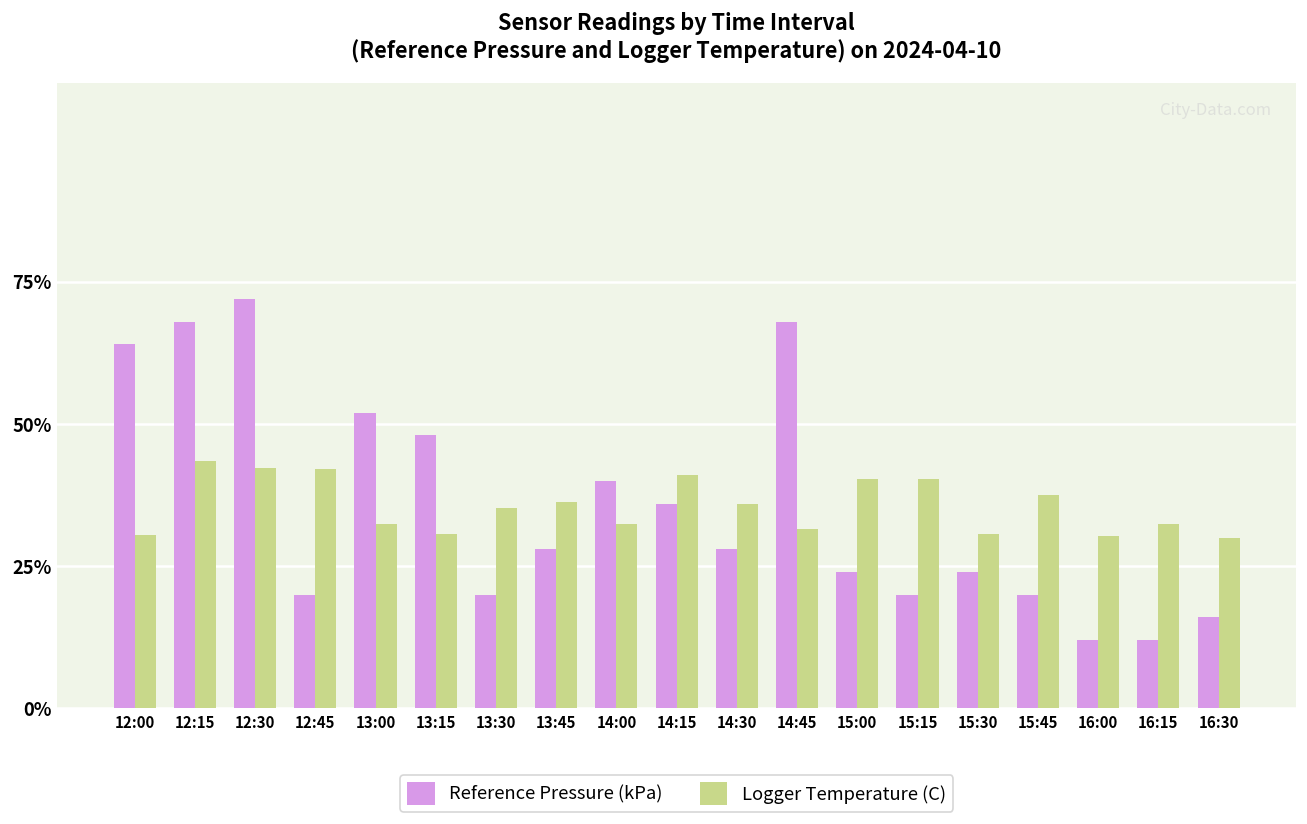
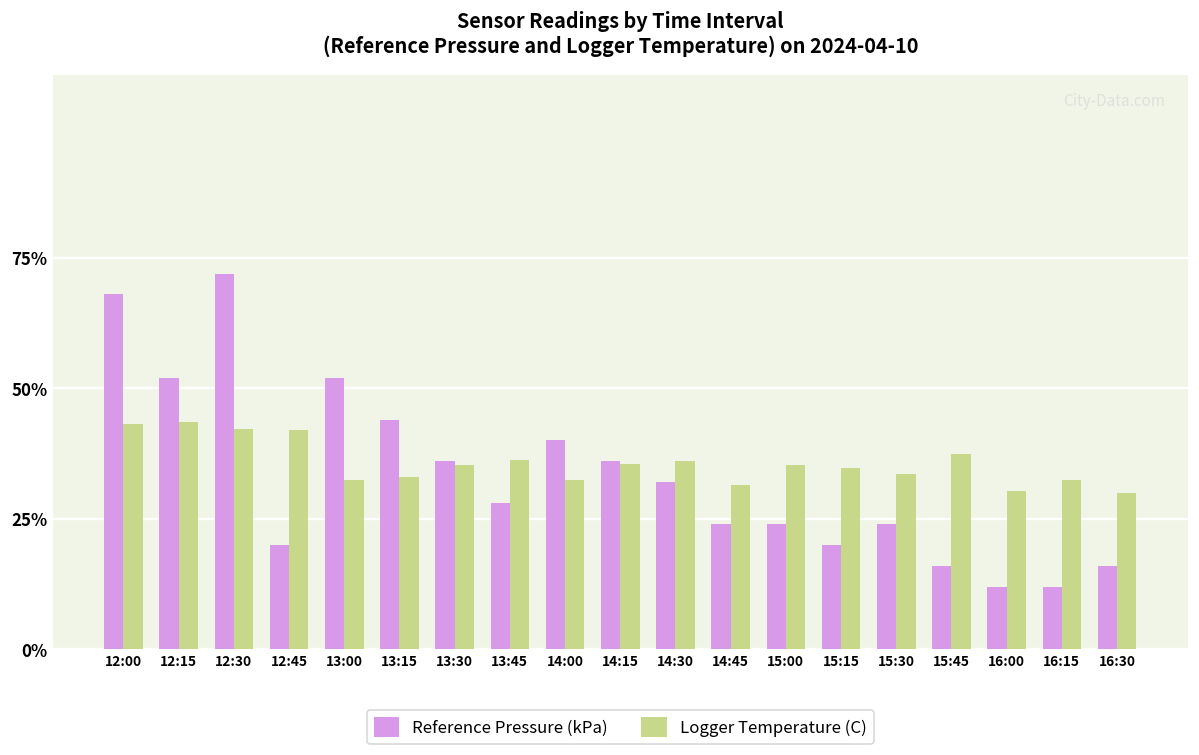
Reference Pressure (kPa), 12:00: 64% -> 68%
Logger Temperature (C), 12:00: 30% -> 43%
Reference Pressure (kPa), 12:15: 68% -> 52%
Reference Pressure (kPa), 13:15: 48% -> 44%
Logger Temperature (C), 13:15: 31% -> 33%
Reference Pressure (kPa), 13:30: 20% -> 36%
Logger Temperature (C), 14:15: 41% -> 36%
Reference Pressure (kPa), 14:30: 28% -> 32%
Reference Pressure (kPa), 14:45: 68% -> 24%
Logger Temperature (C), 15:00: 40% -> 35%
Logger Temperature (C), 15:15: 40% -> 35%
Logger Temperature (C), 15:30: 31% -> 34%
Reference Pressure (kPa), 15:45: 20% -> 16%
